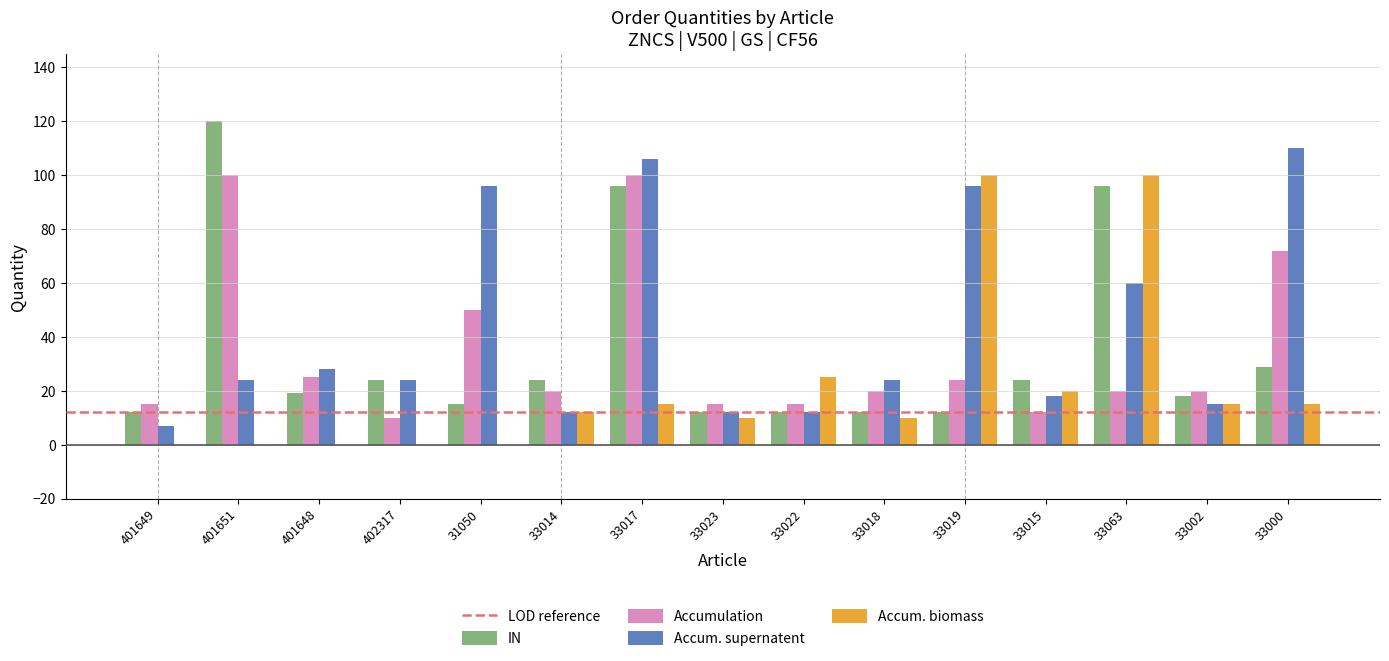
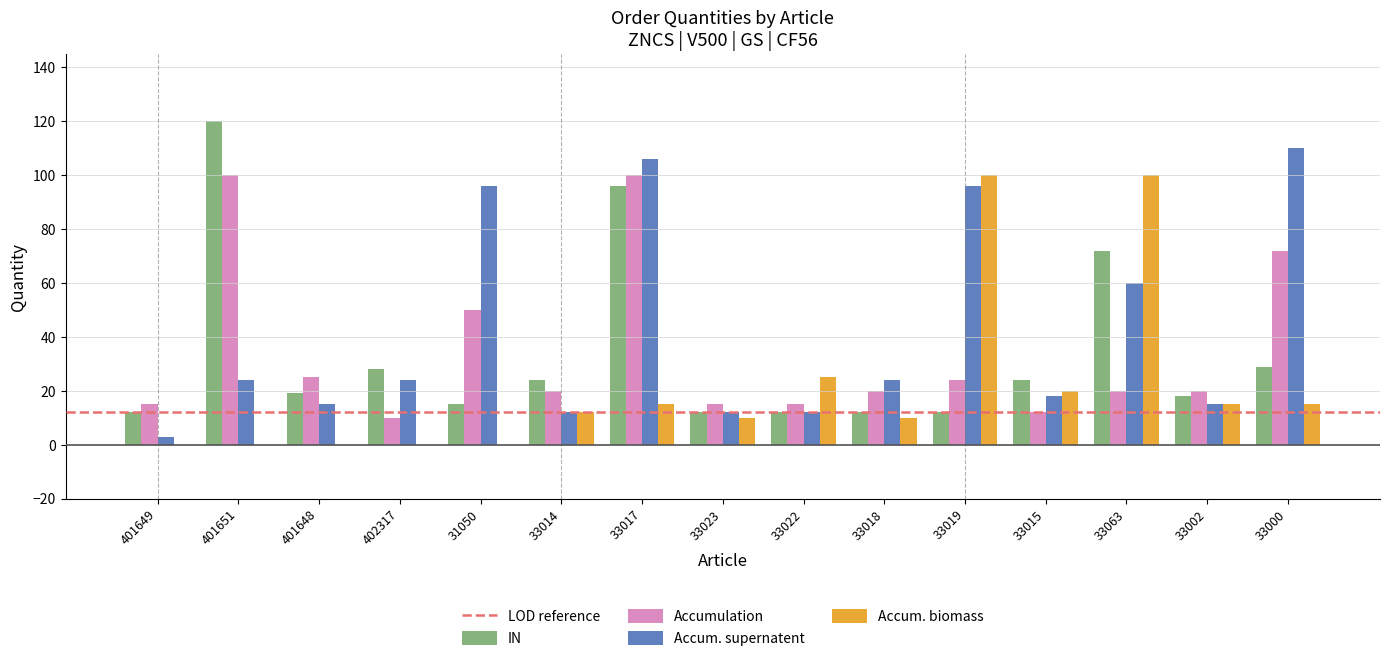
Accum. supernatent, 401649: 7 -> 3
Accum. supernatent, 401648: 28 -> 15
IN, 402317: 24 -> 28
IN, 33063: 96 -> 72
